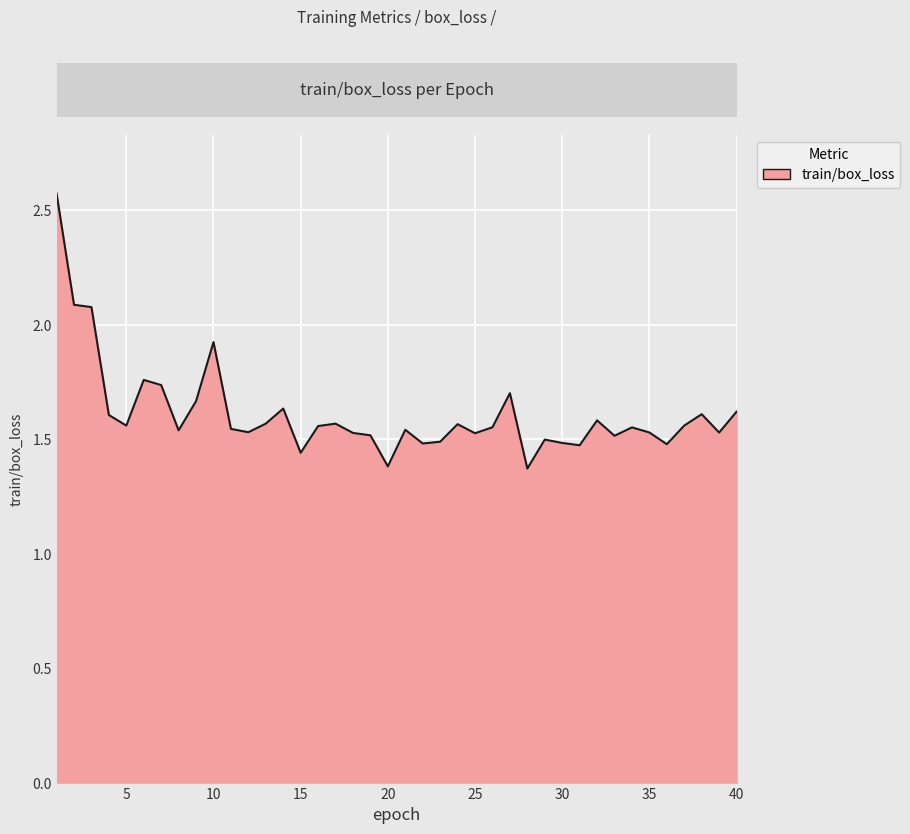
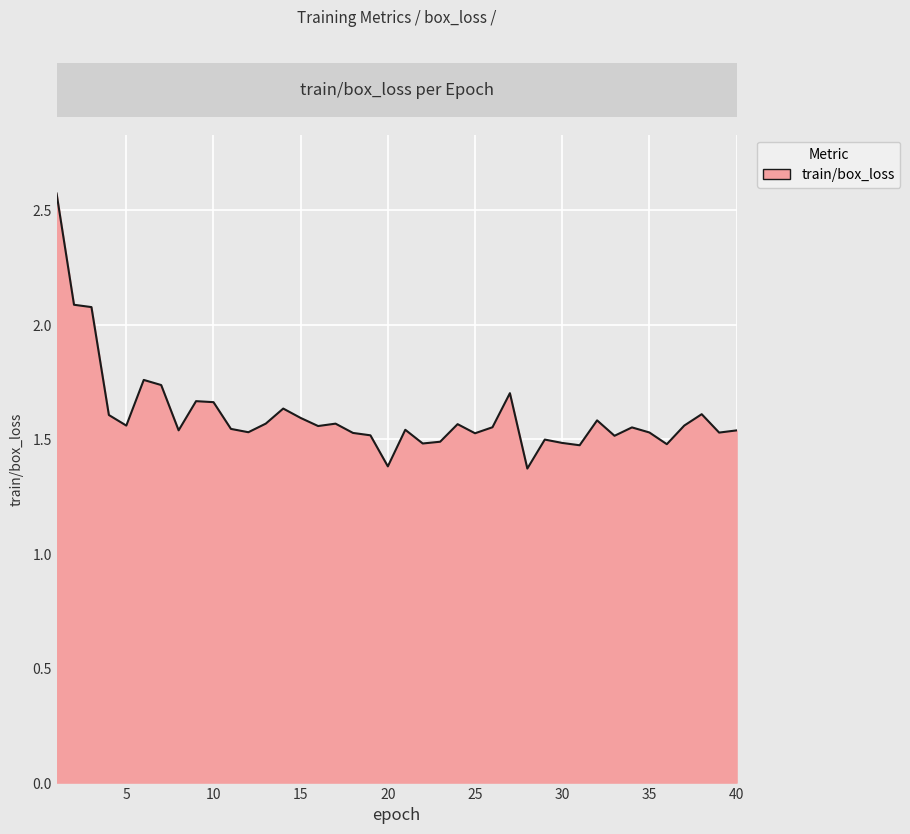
10: 1.92 -> 1.66
15: 1.44 -> 1.59
40: 1.62 -> 1.54
